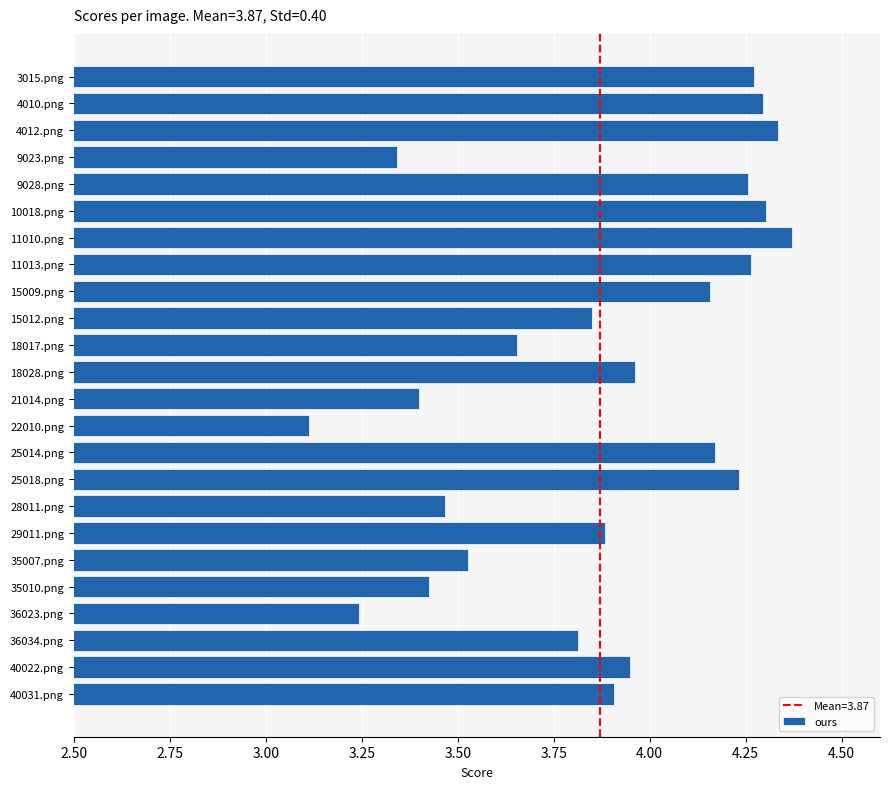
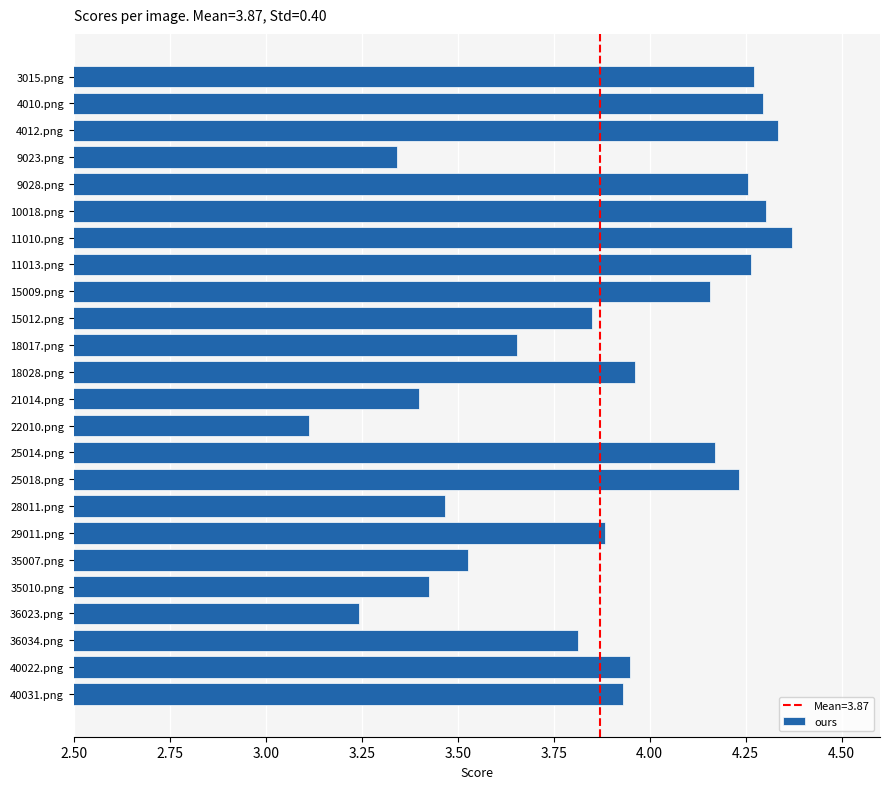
40031.png: 3.91 -> 3.93
